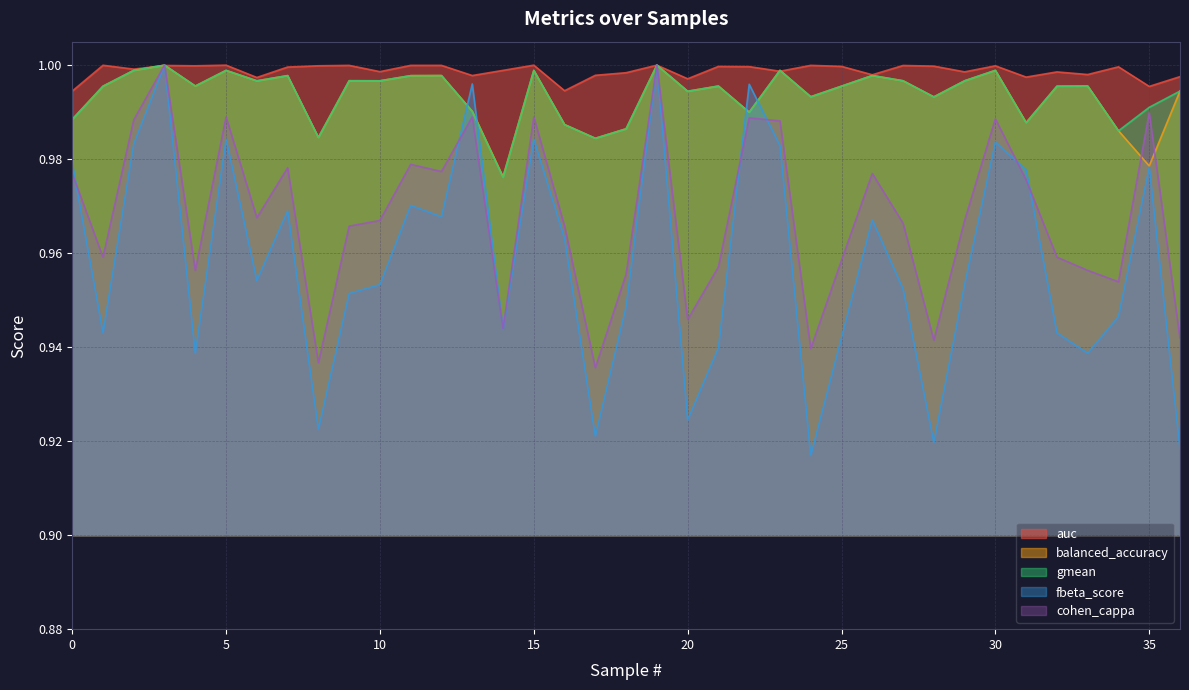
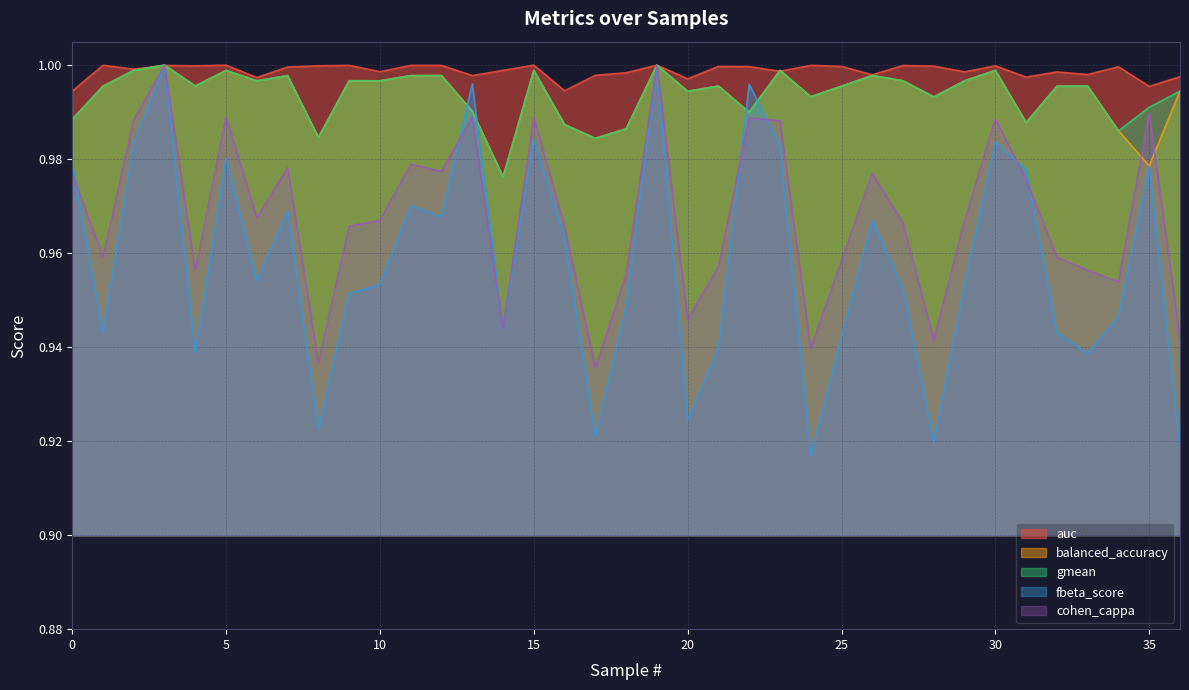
fbeta_score, 5: 0.984 -> 0.980
